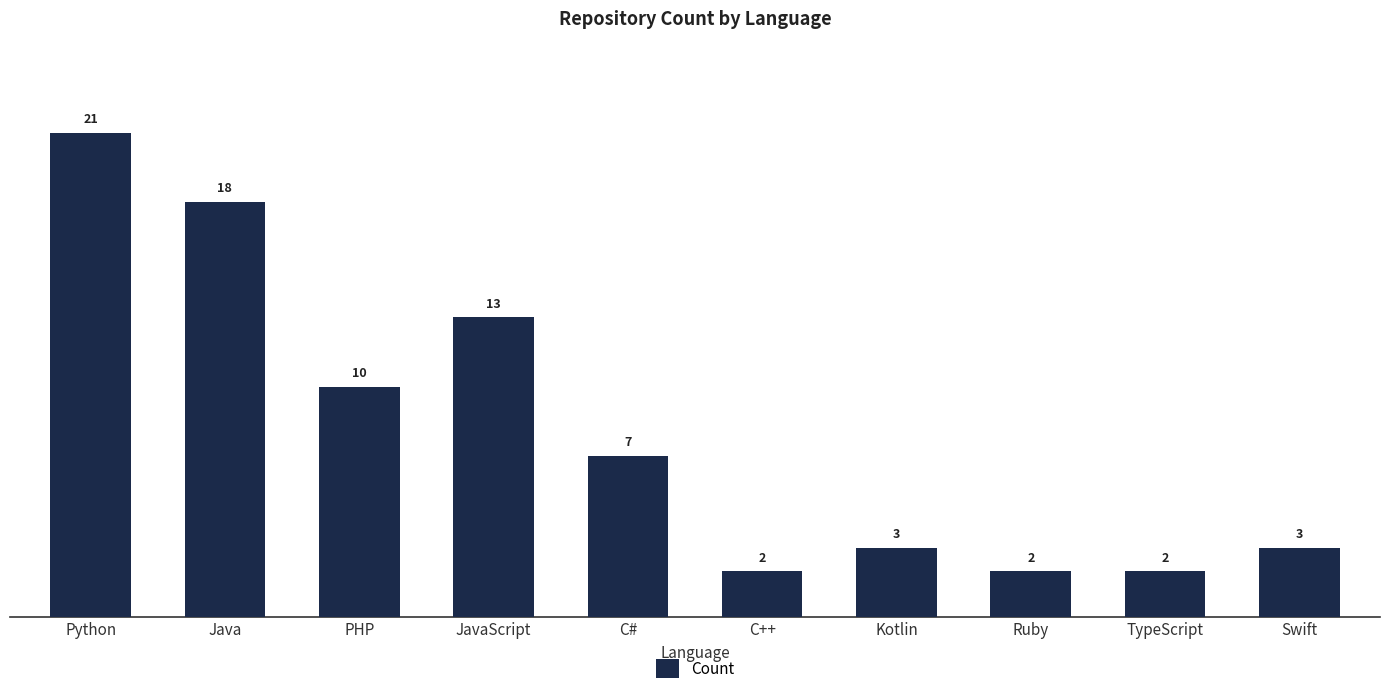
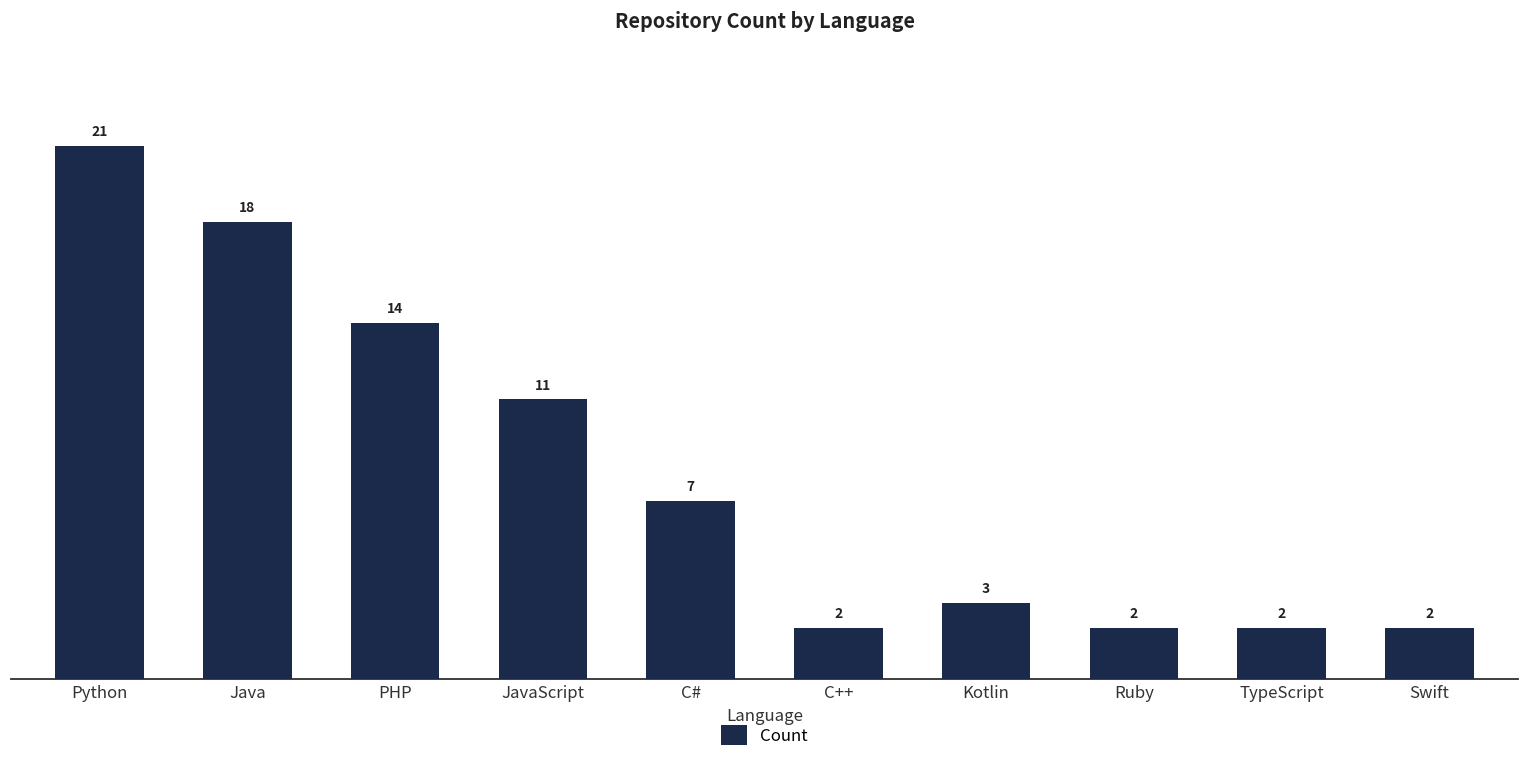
PHP: 10 -> 14
JavaScript: 13 -> 11
Swift: 3 -> 2
